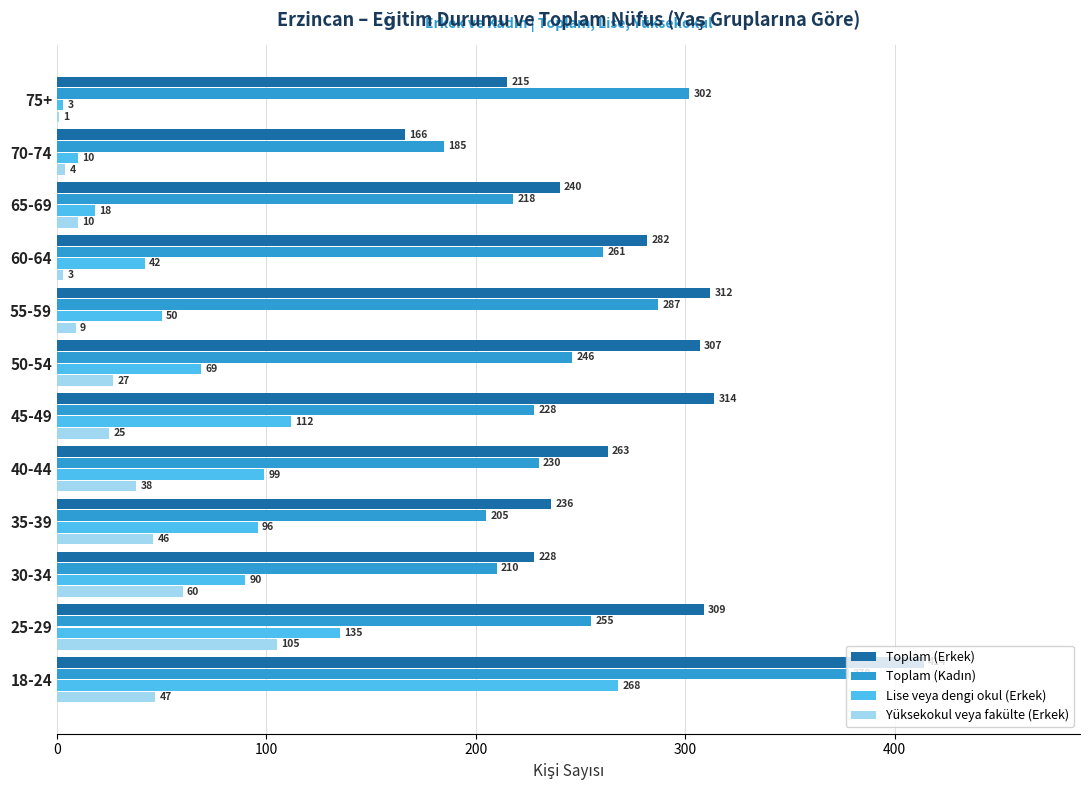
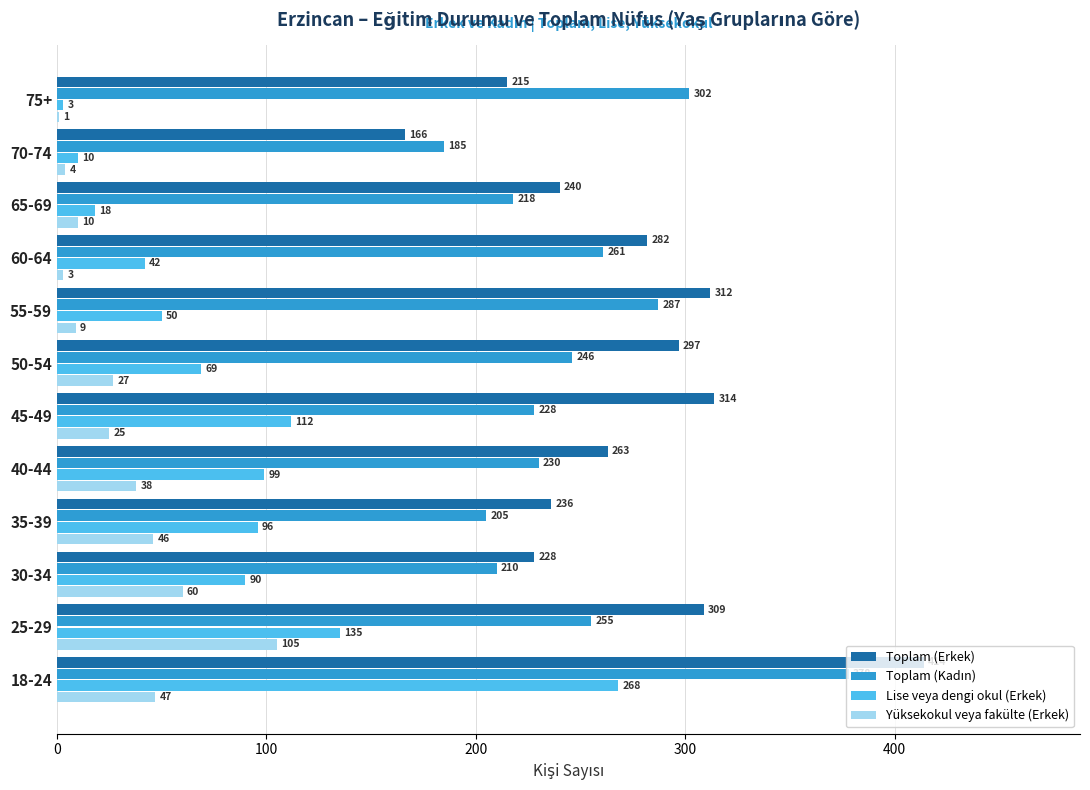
Toplam (Erkek), 50-54: 307 -> 297
